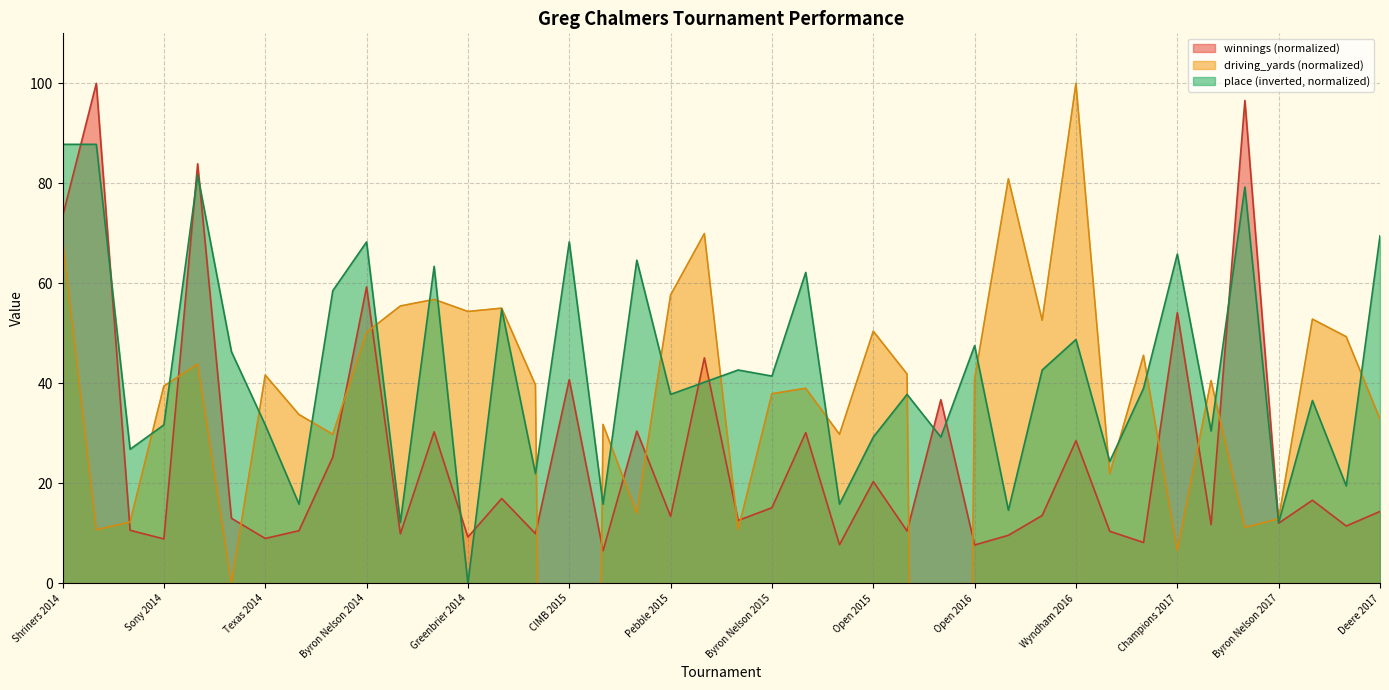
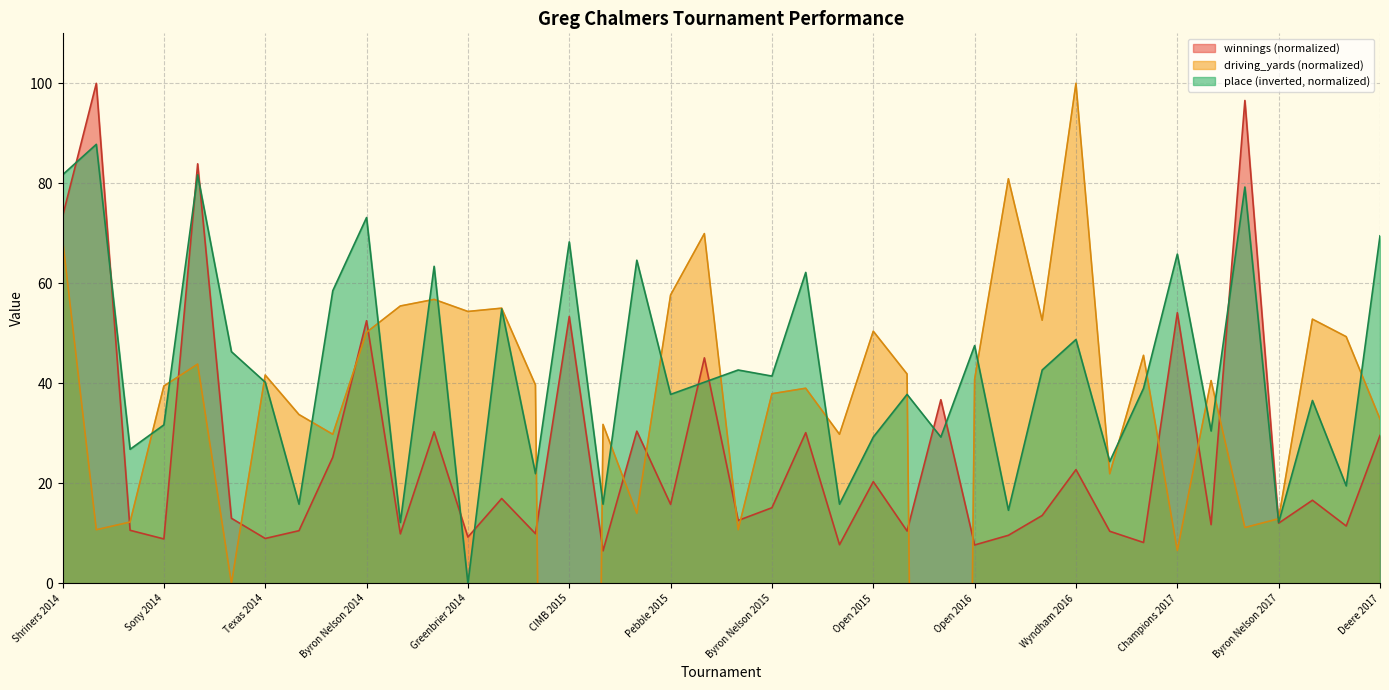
place (inverted, normalized), Shriners 2014: 88 -> 82
place (inverted, normalized), Texas 2014: 32 -> 40
winnings (normalized), Byron Nelson 2014: 59 -> 53
place (inverted, normalized), Byron Nelson 2014: 68 -> 73
winnings (normalized), CIMB 2015: 41 -> 53
winnings (normalized), Pebble 2015: 13 -> 16
winnings (normalized), Wyndham 2016: 29 -> 23
winnings (normalized), Deere 2017: 14 -> 30
